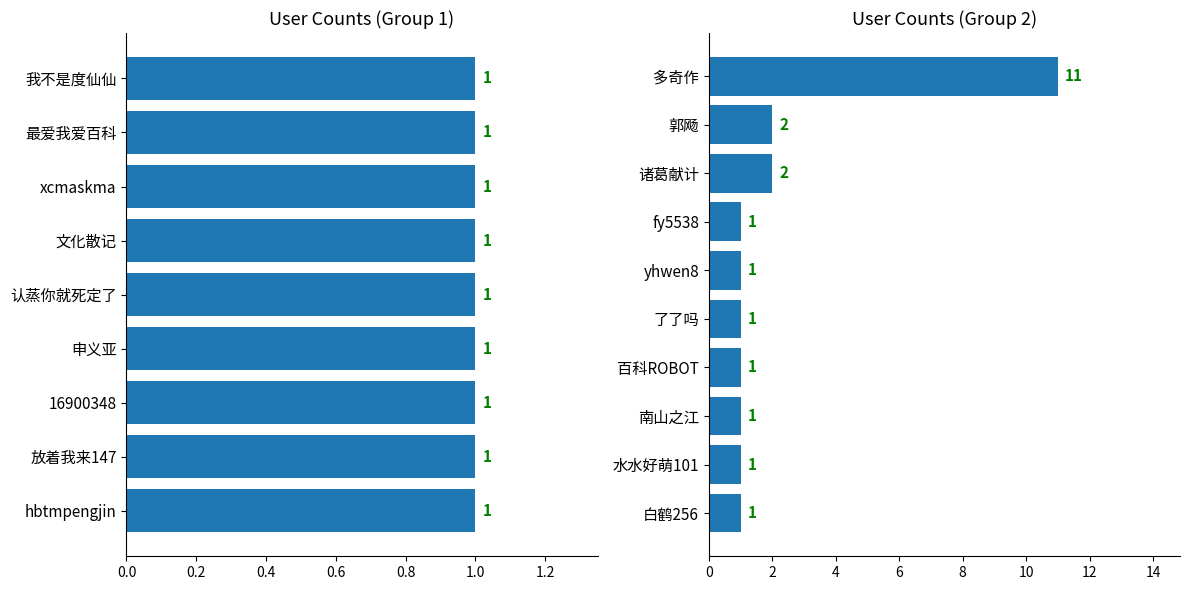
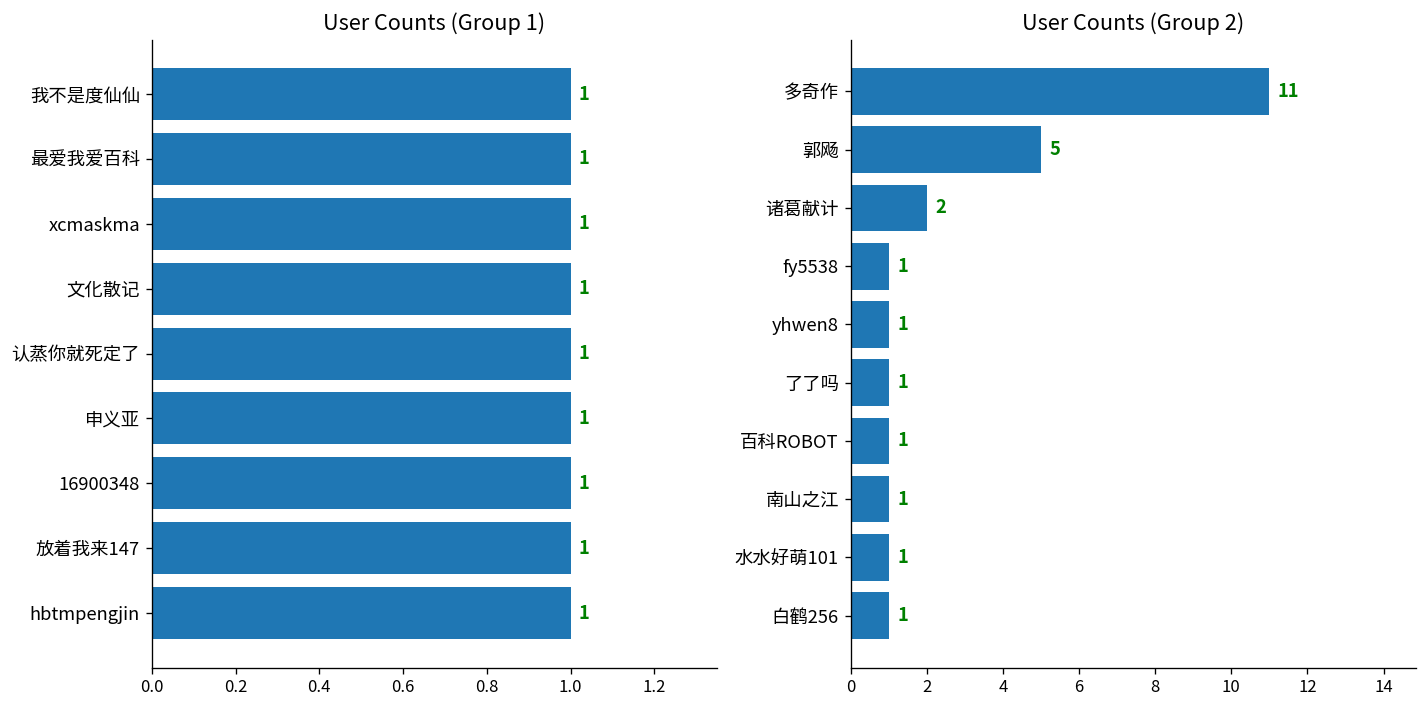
User Counts (Group 2), 郭飏: 2 -> 5
